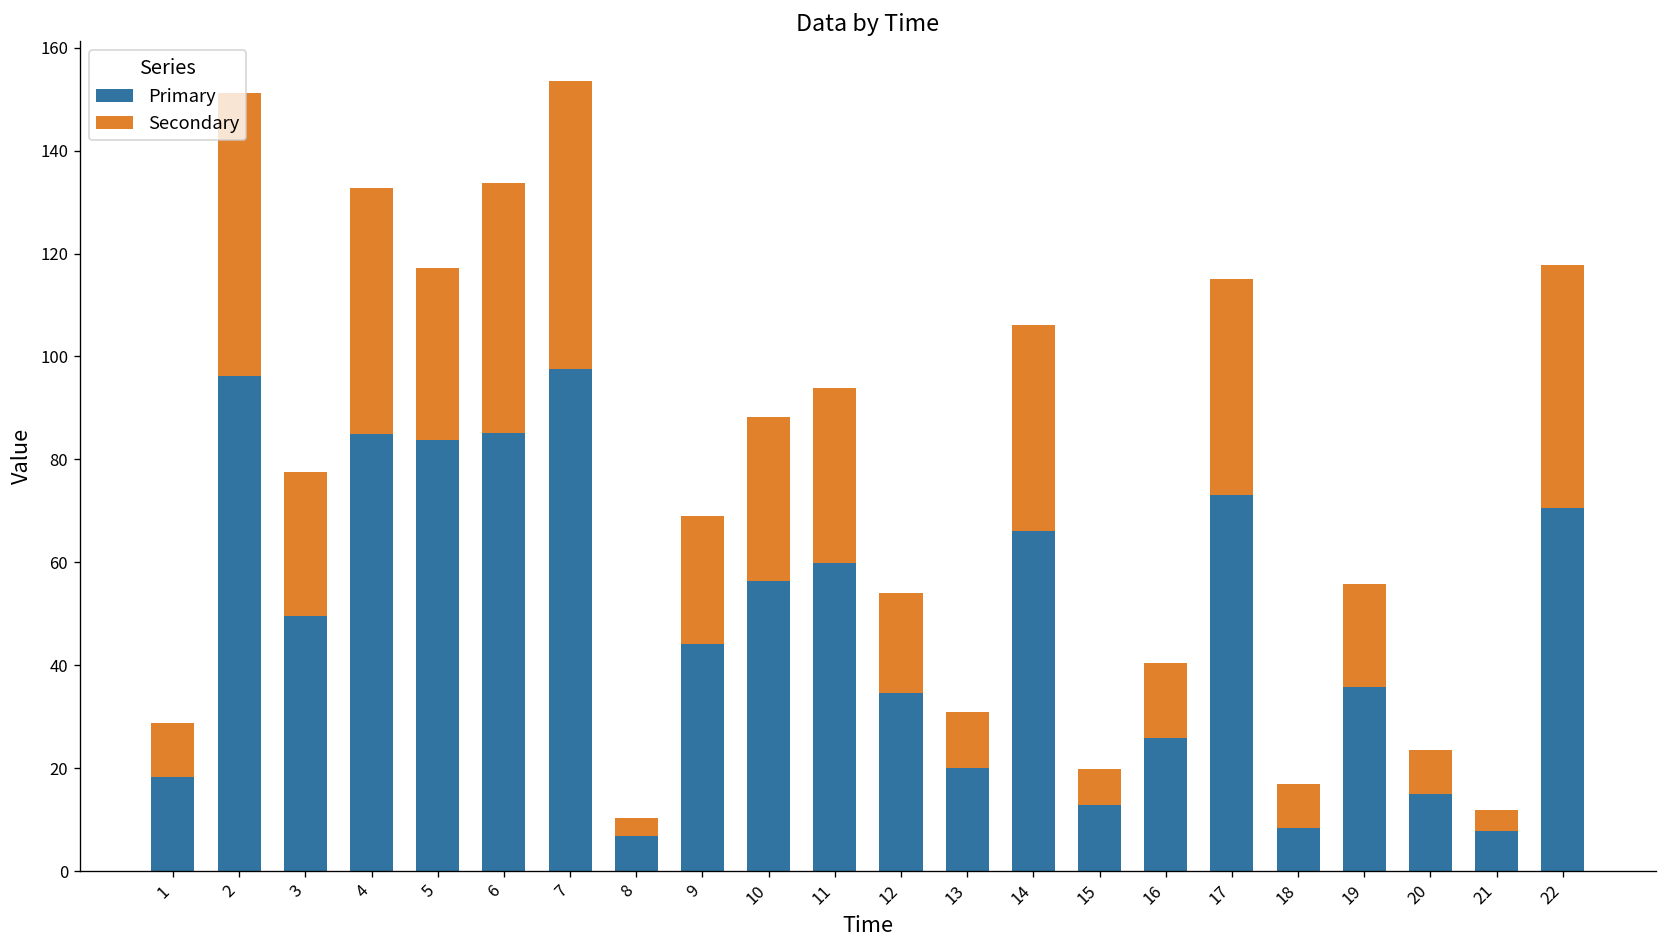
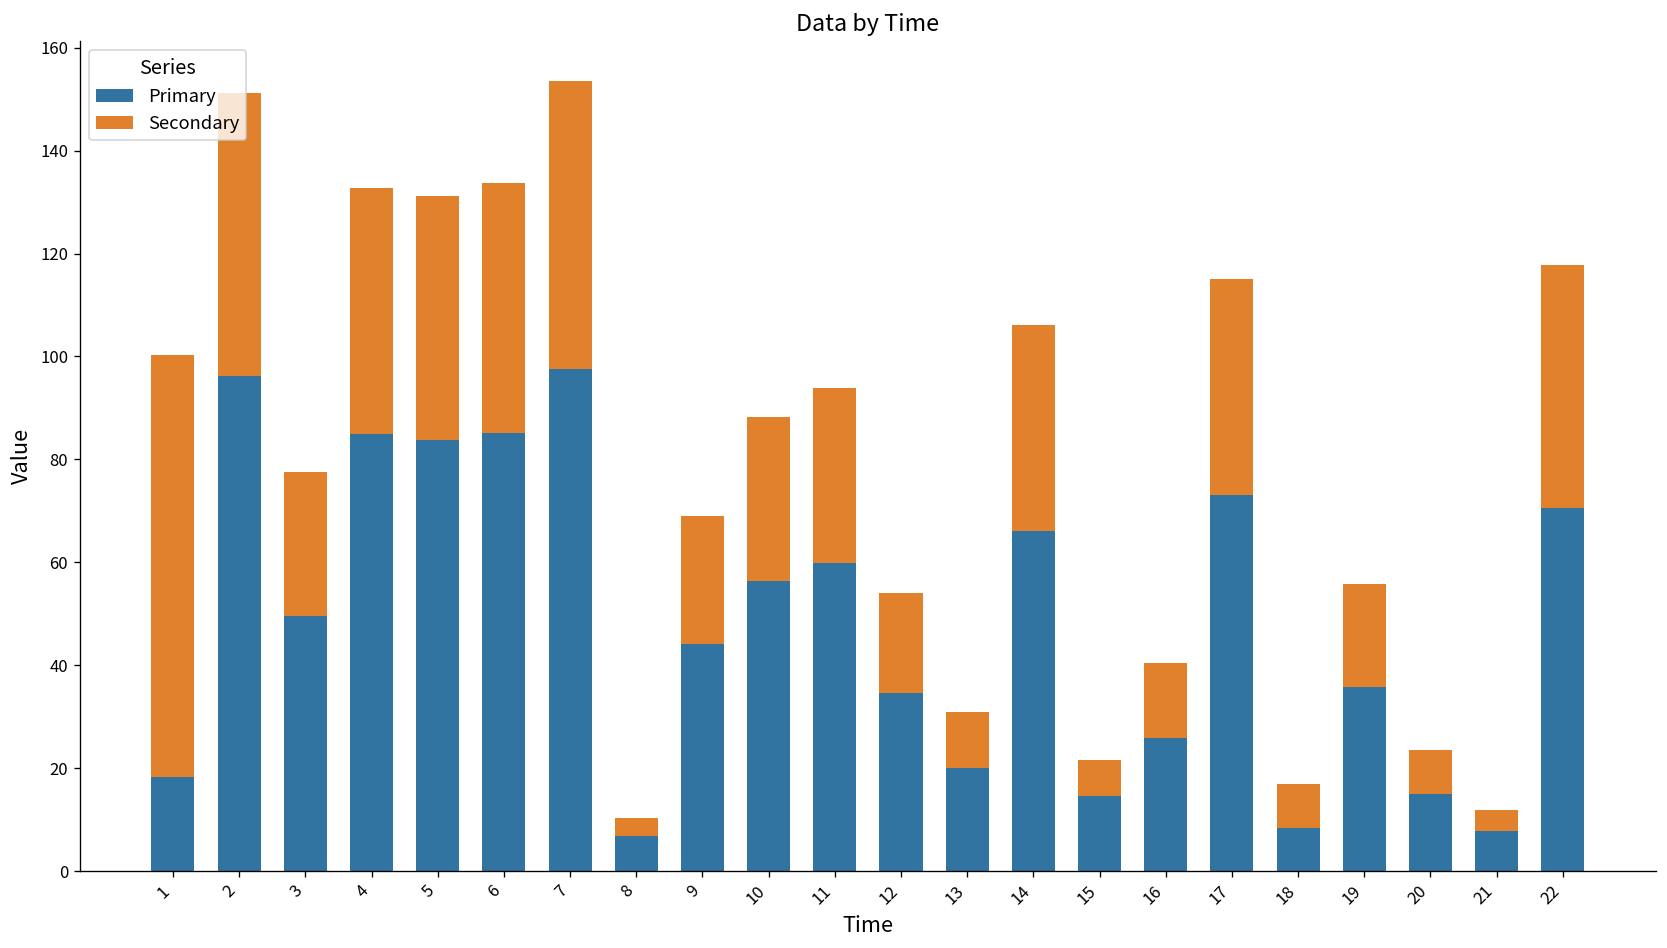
Secondary, 1: 11 -> 82
Secondary, 5: 33 -> 48
Primary, 15: 13 -> 15
